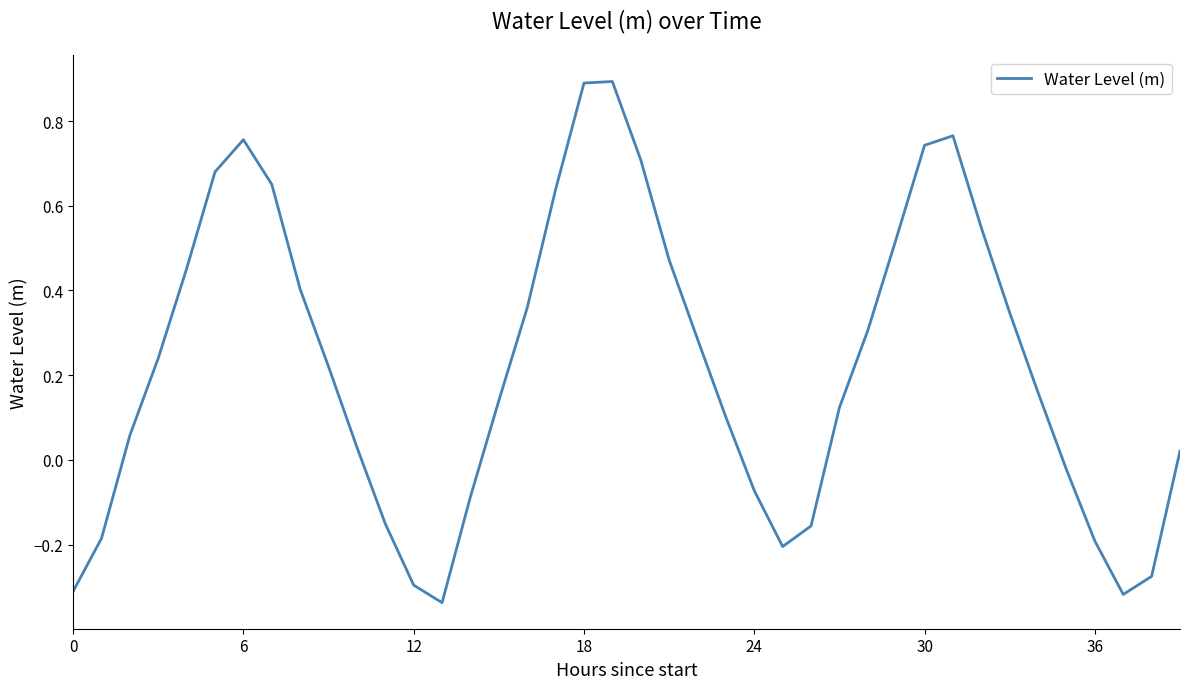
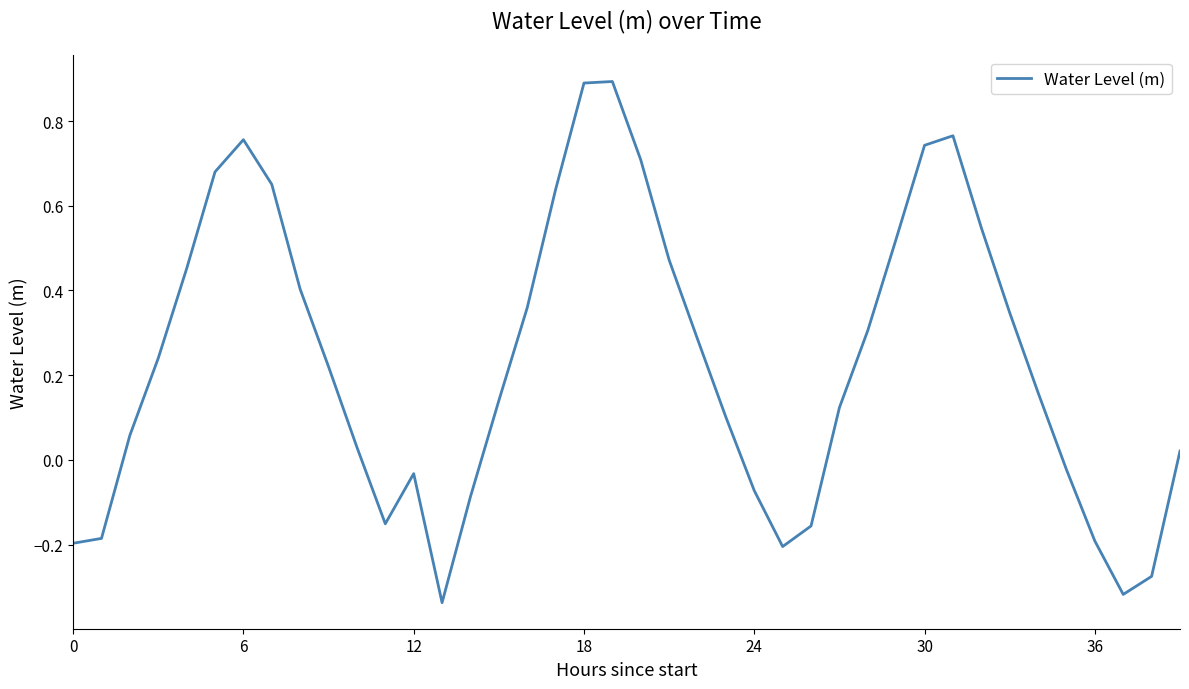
0: -0.31 -> -0.20
12: -0.30 -> -0.03
